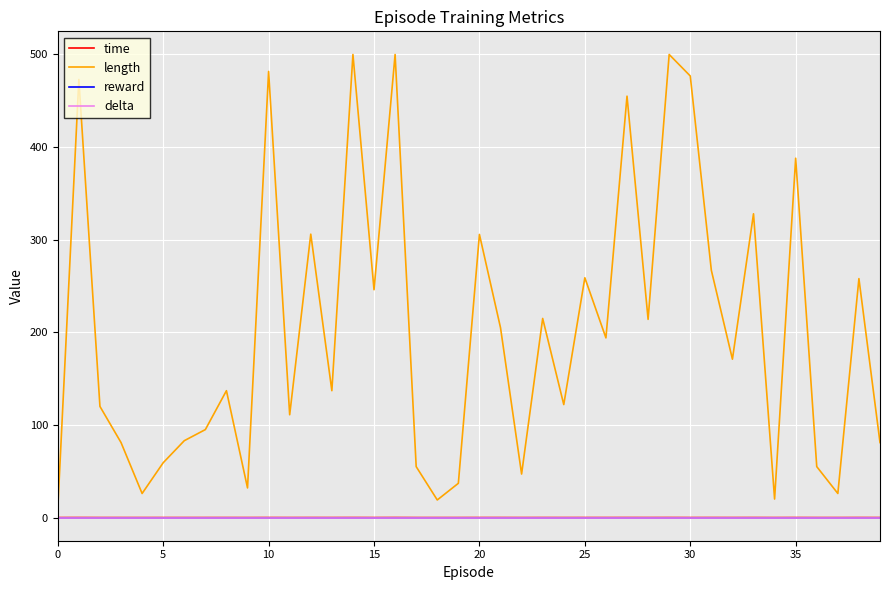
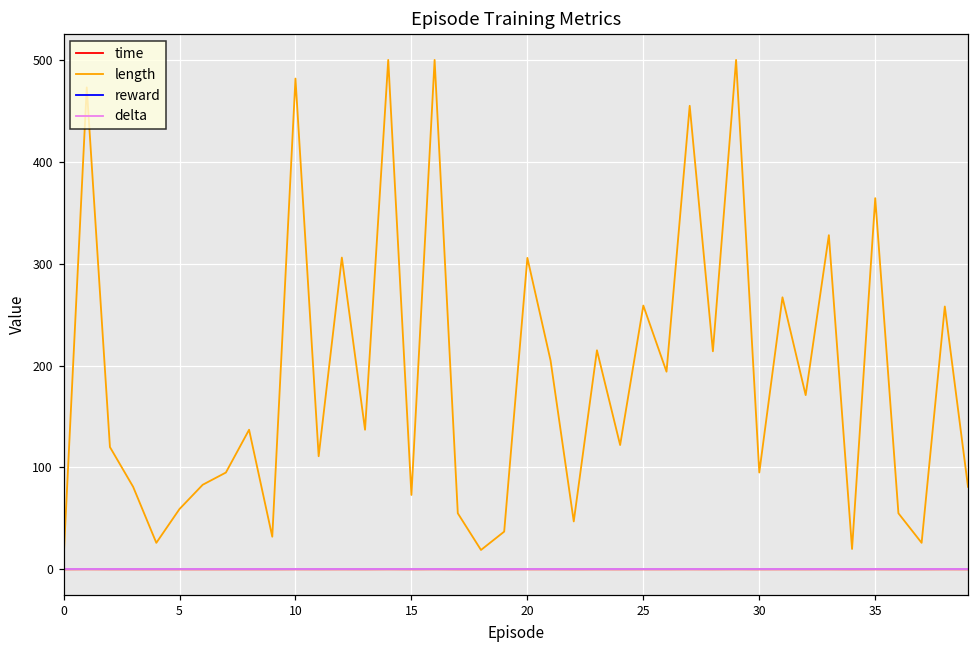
length, 15: 250 -> 70
length, 30: 480 -> 100
length, 35: 390 -> 360
